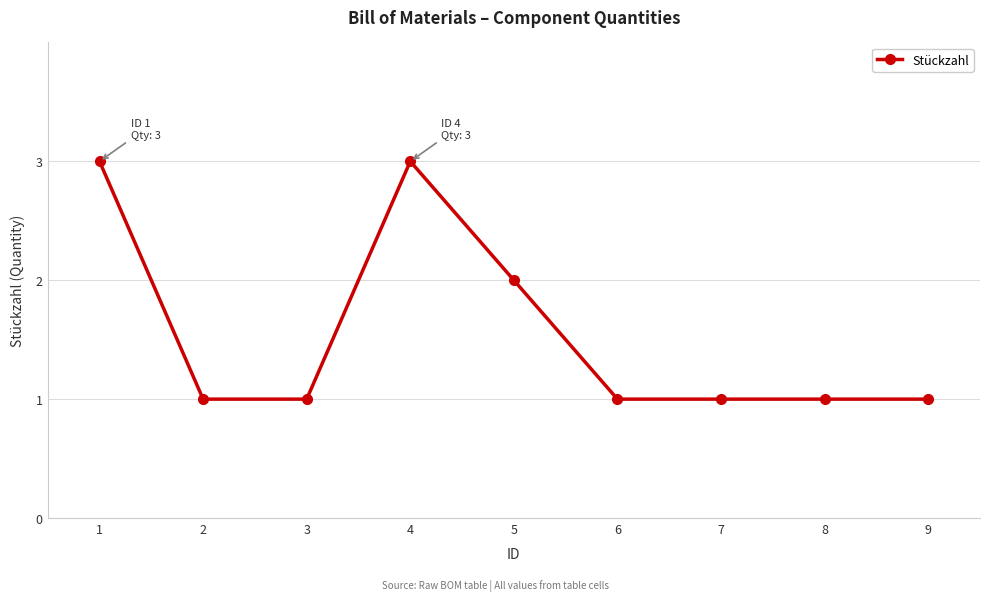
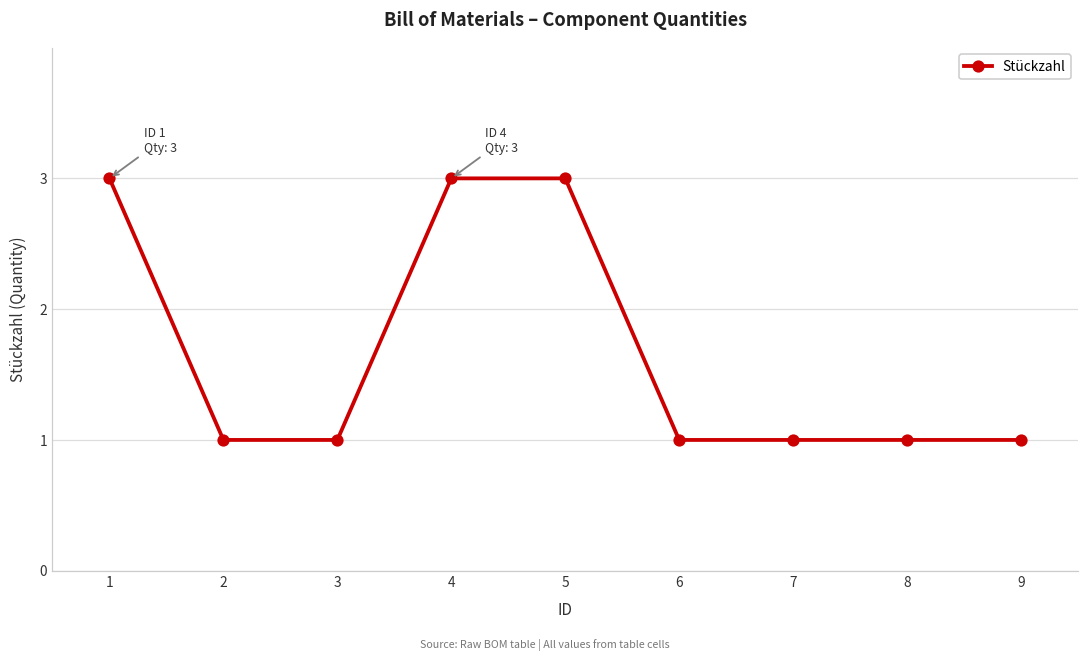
5: 2 -> 3
